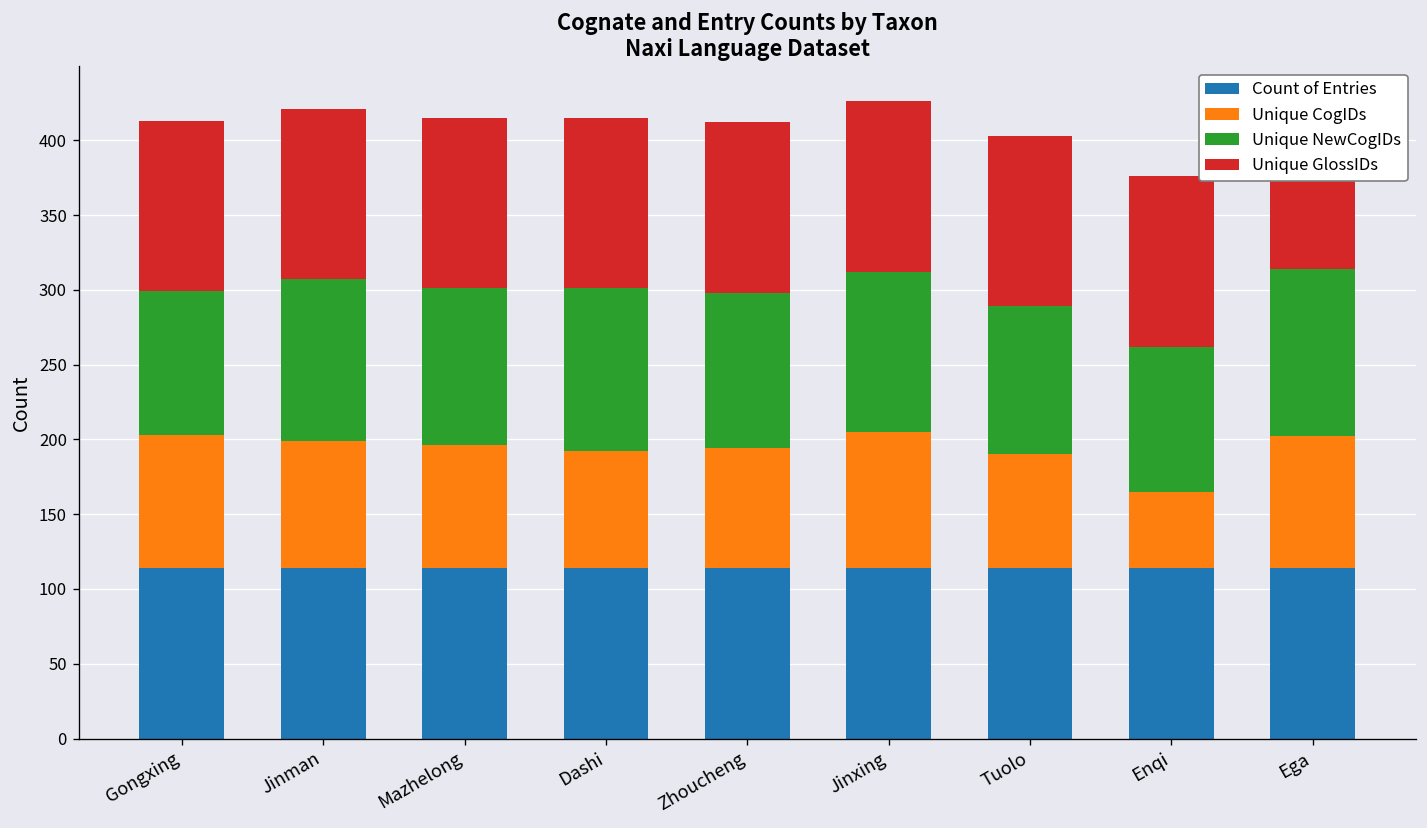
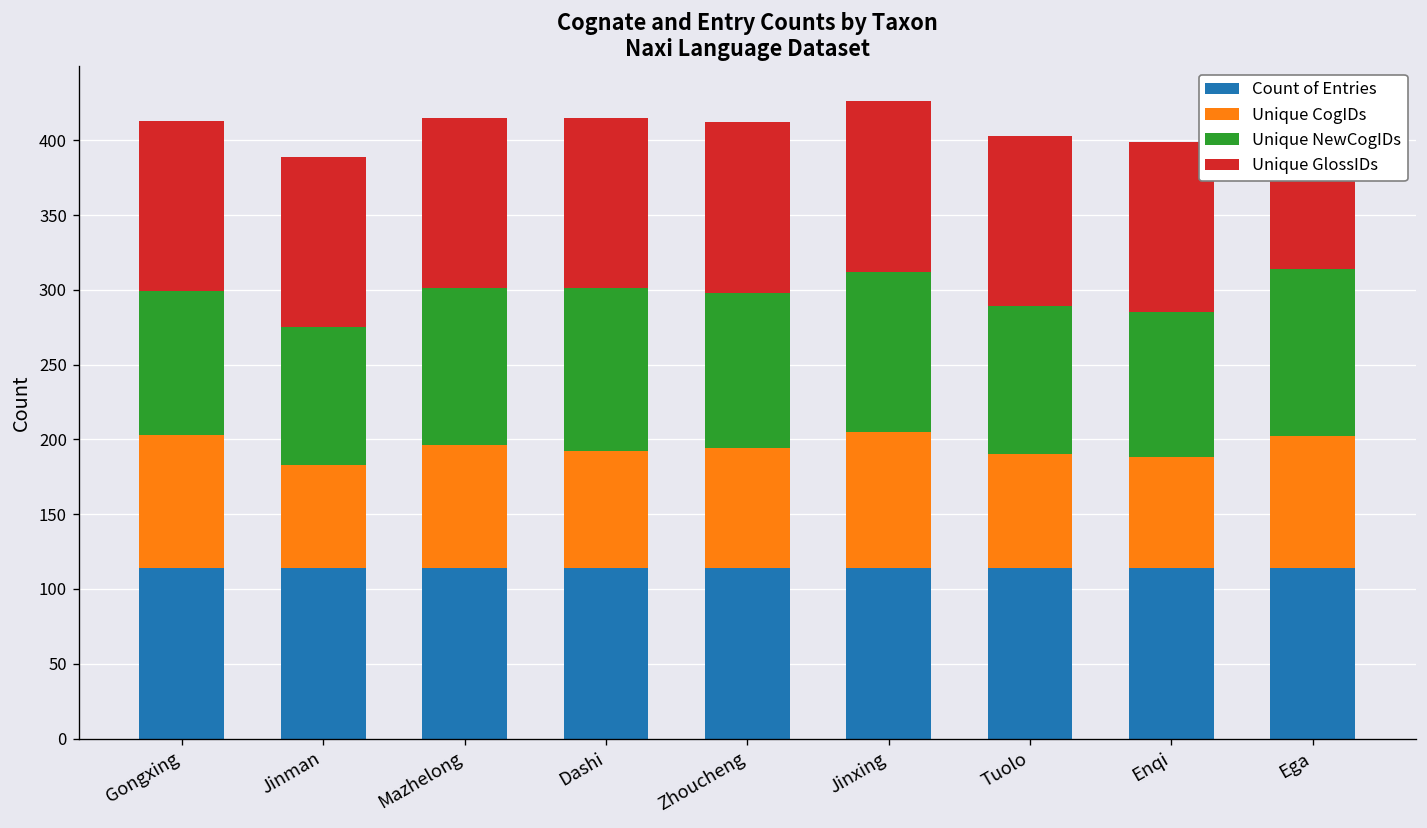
Unique CogIDs, Jinman: 85 -> 69
Unique NewCogIDs, Jinman: 108 -> 92
Unique CogIDs, Enqi: 51 -> 74
